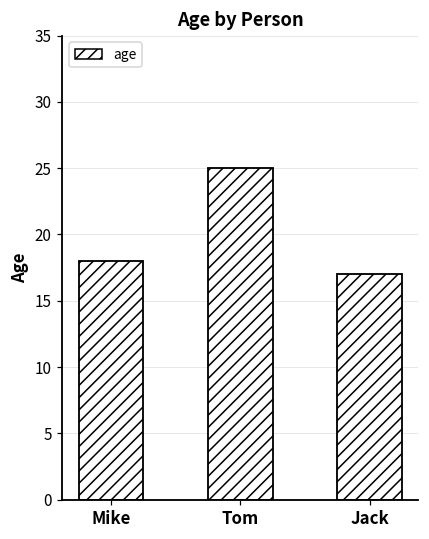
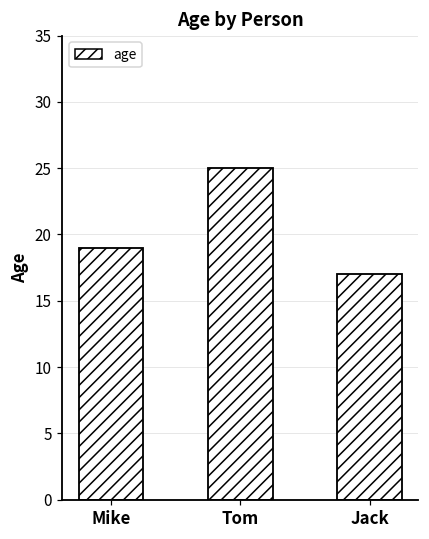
Mike: 18 -> 19
